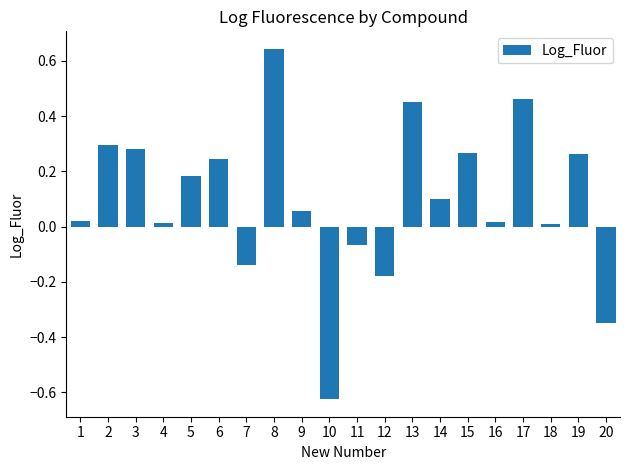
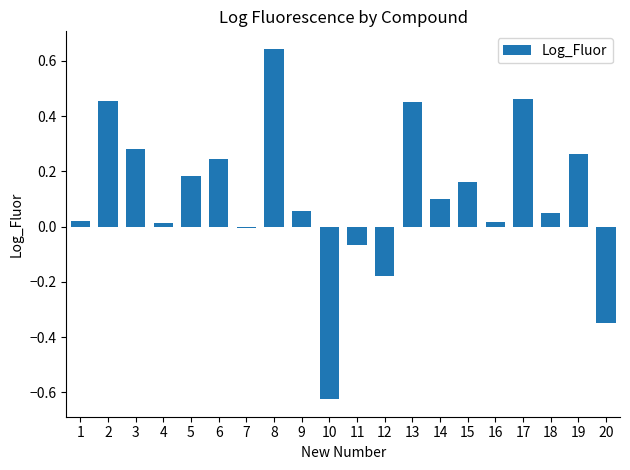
2: 0.30 -> 0.46
7: -0.14 -> 0.00
15: 0.26 -> 0.16
18: 0.01 -> 0.05
